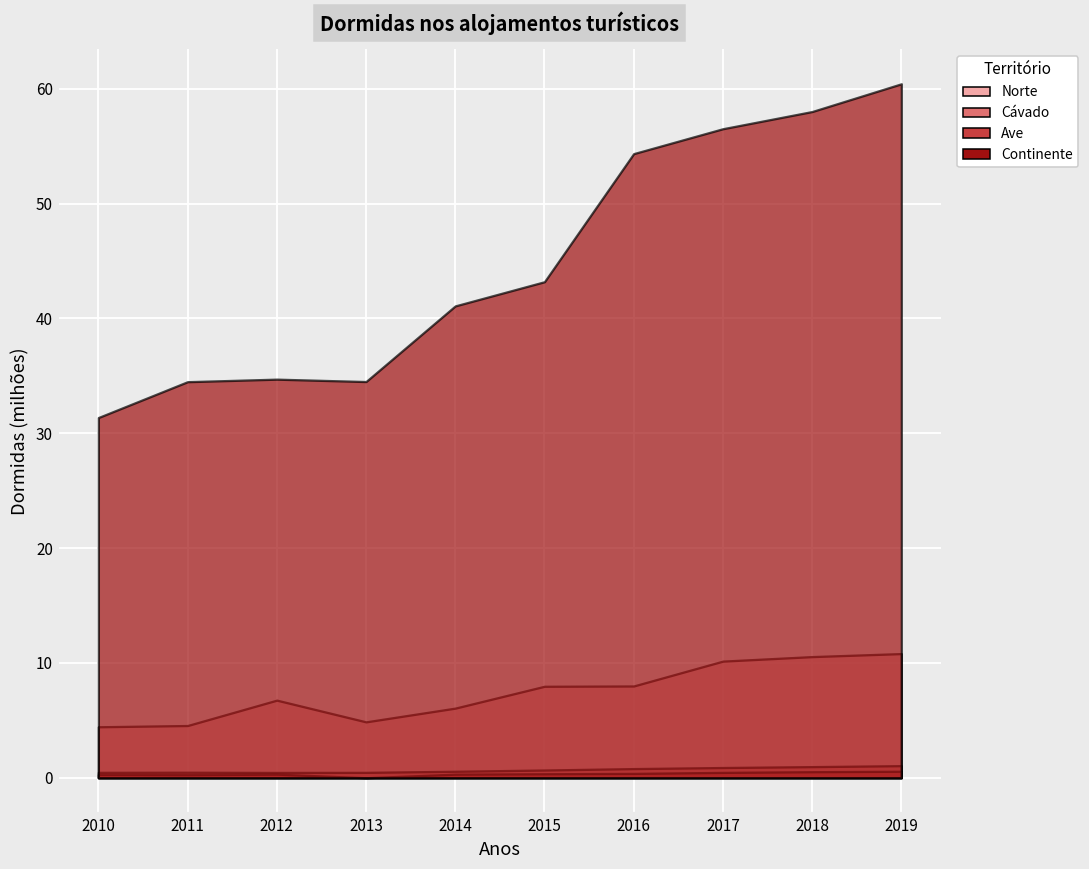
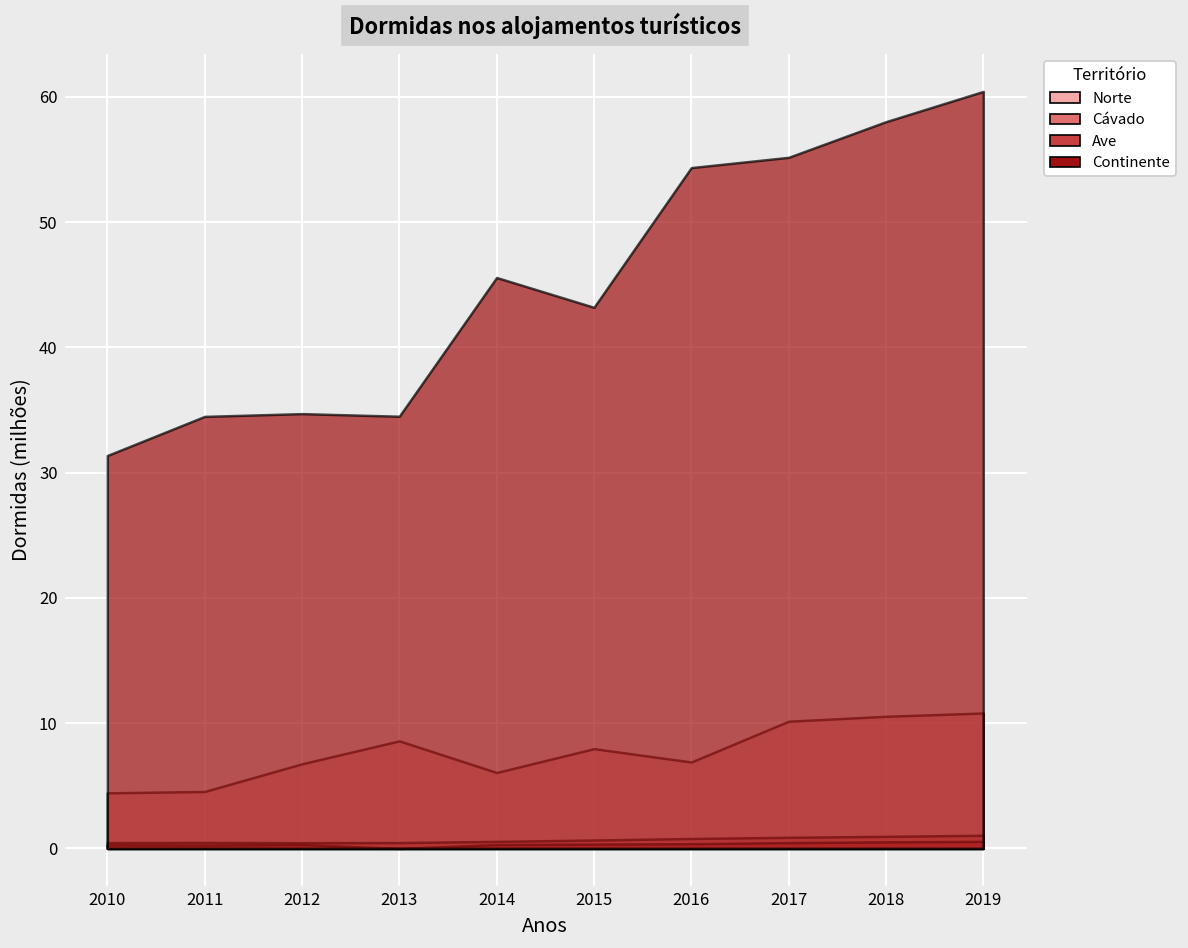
Norte, 2013: 4.9 -> 8.6
Continente, 2014: 41.1 -> 45.6
Norte, 2016: 8.0 -> 6.9
Continente, 2017: 56.5 -> 55.2
